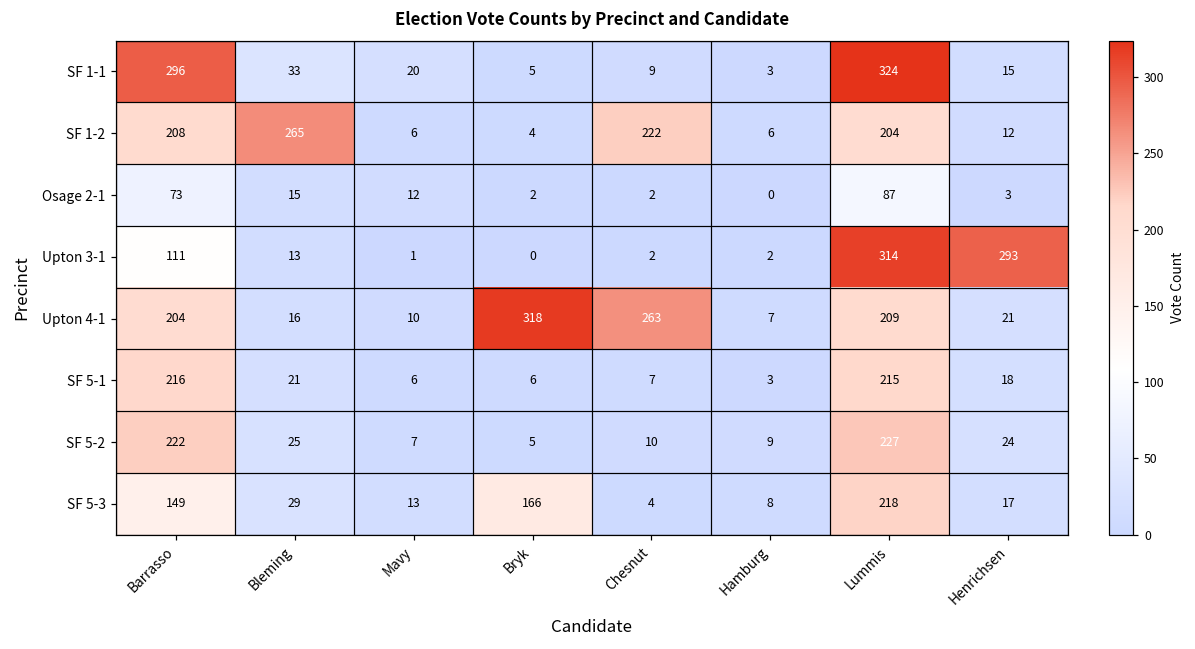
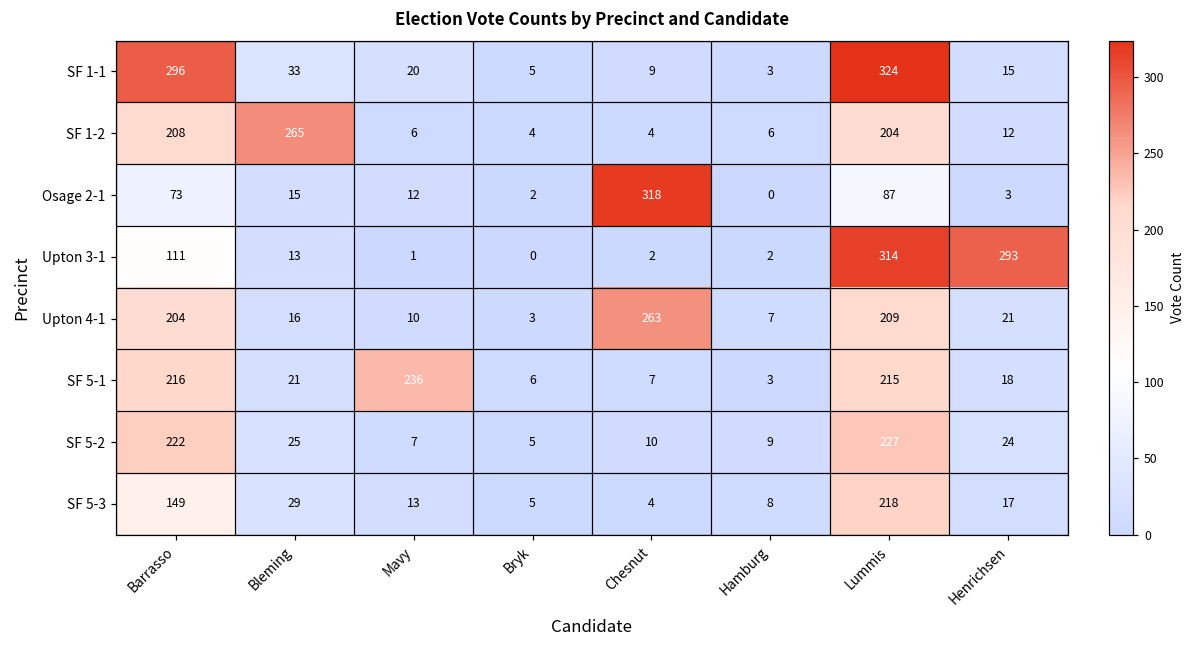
SF 1-2, Chesnut: 222 -> 4
Osage 2-1, Chesnut: 2 -> 318
Upton 4-1, Bryk: 318 -> 3
SF 5-1, Mavy: 6 -> 236
SF 5-3, Bryk: 166 -> 5
